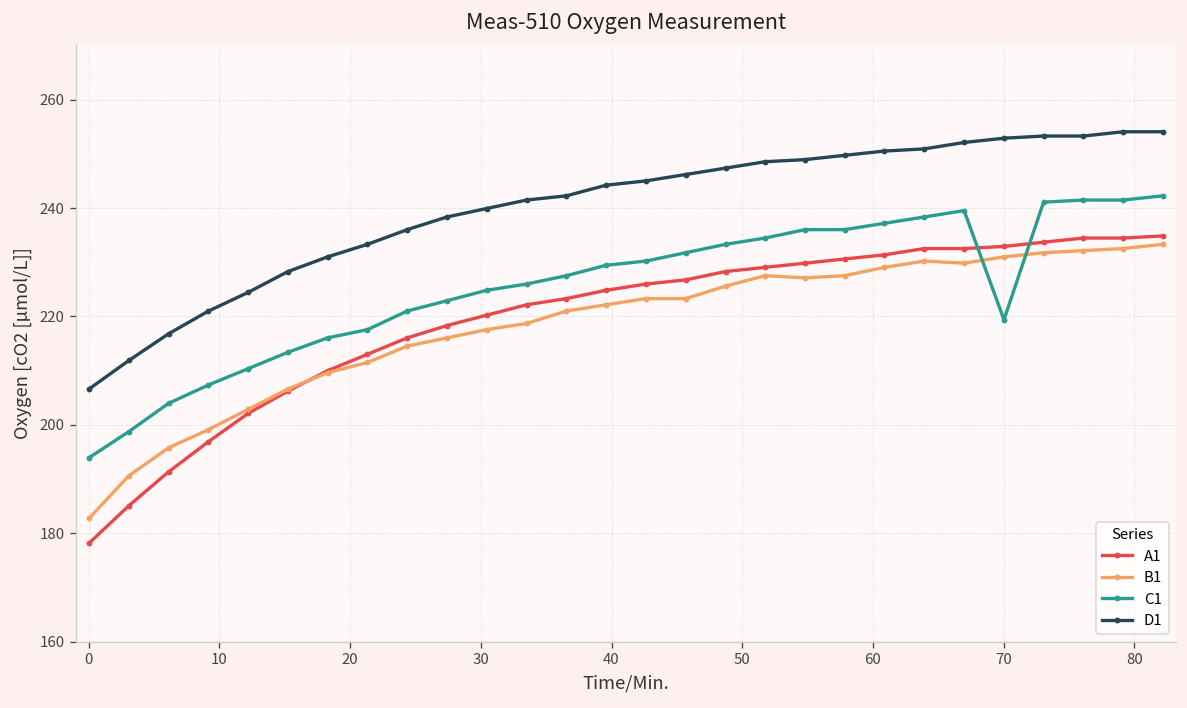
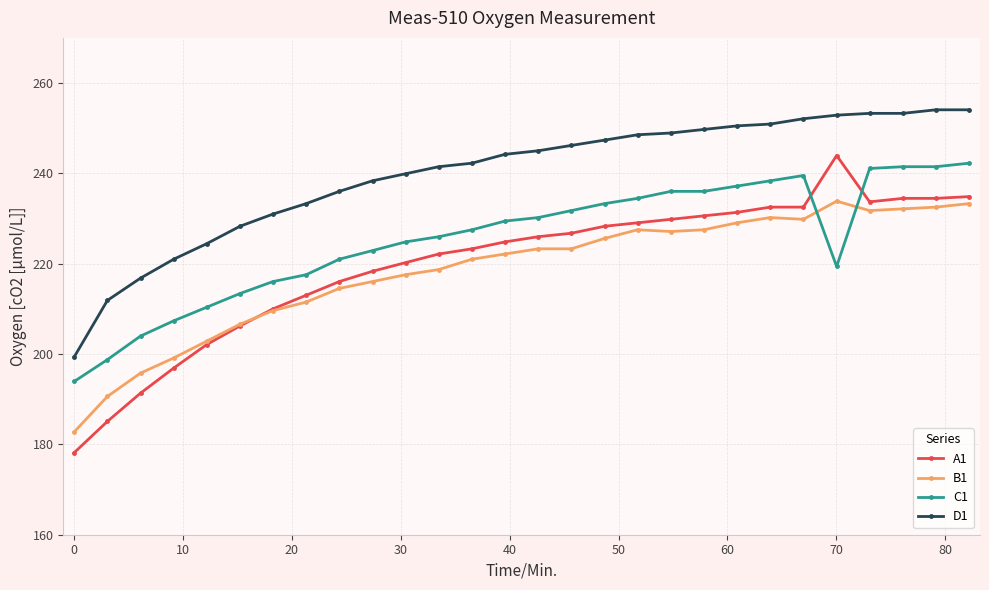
D1, 0: 207 -> 199
A1, 70: 233 -> 244
B1, 70: 231 -> 234
